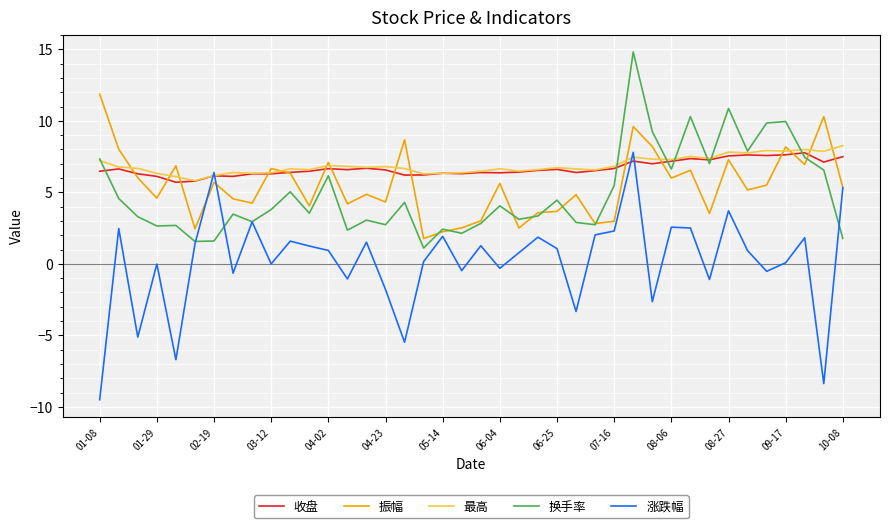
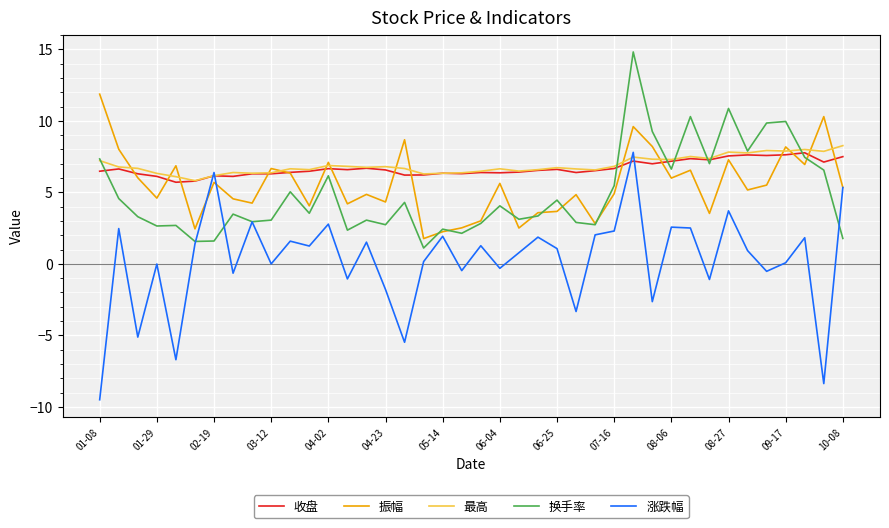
换手率, 03-12: 3.8 -> 3.1
涨跌幅, 04-02: 0.9 -> 2.8
振幅, 07-16: 3.0 -> 4.9
